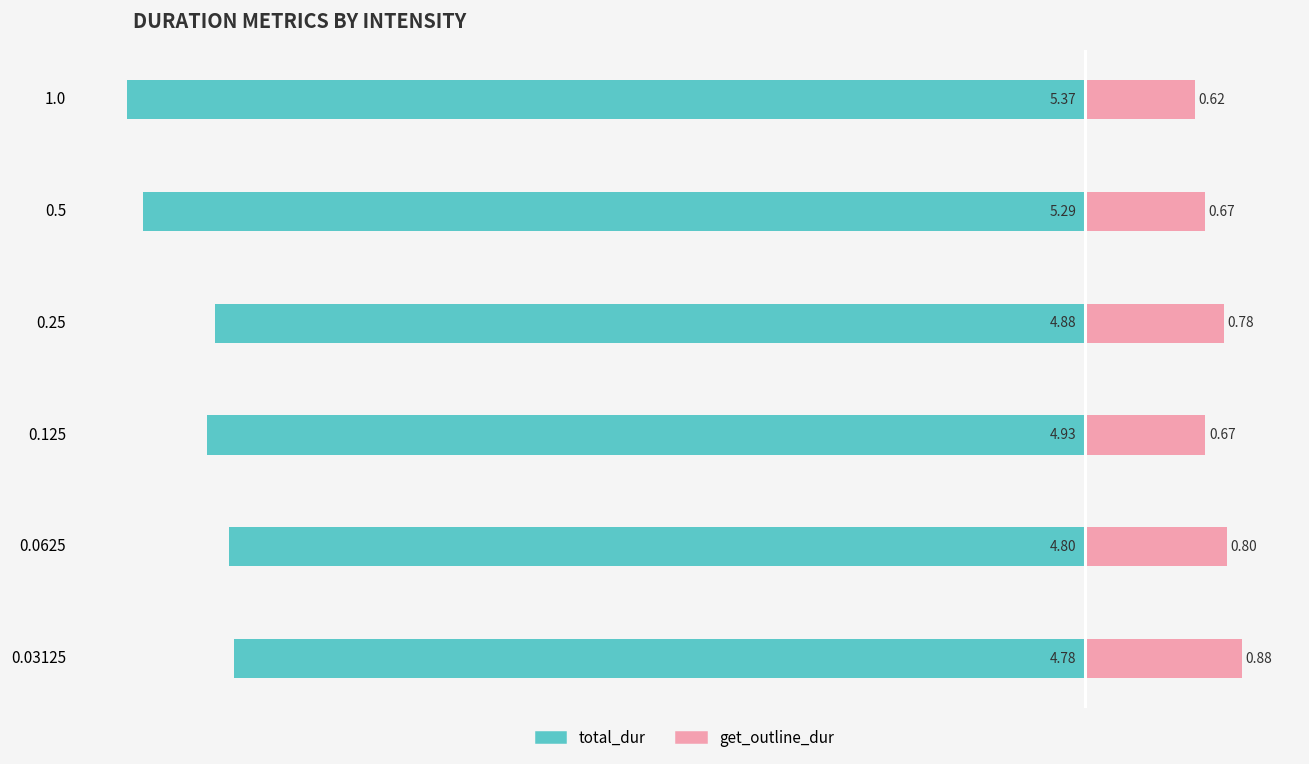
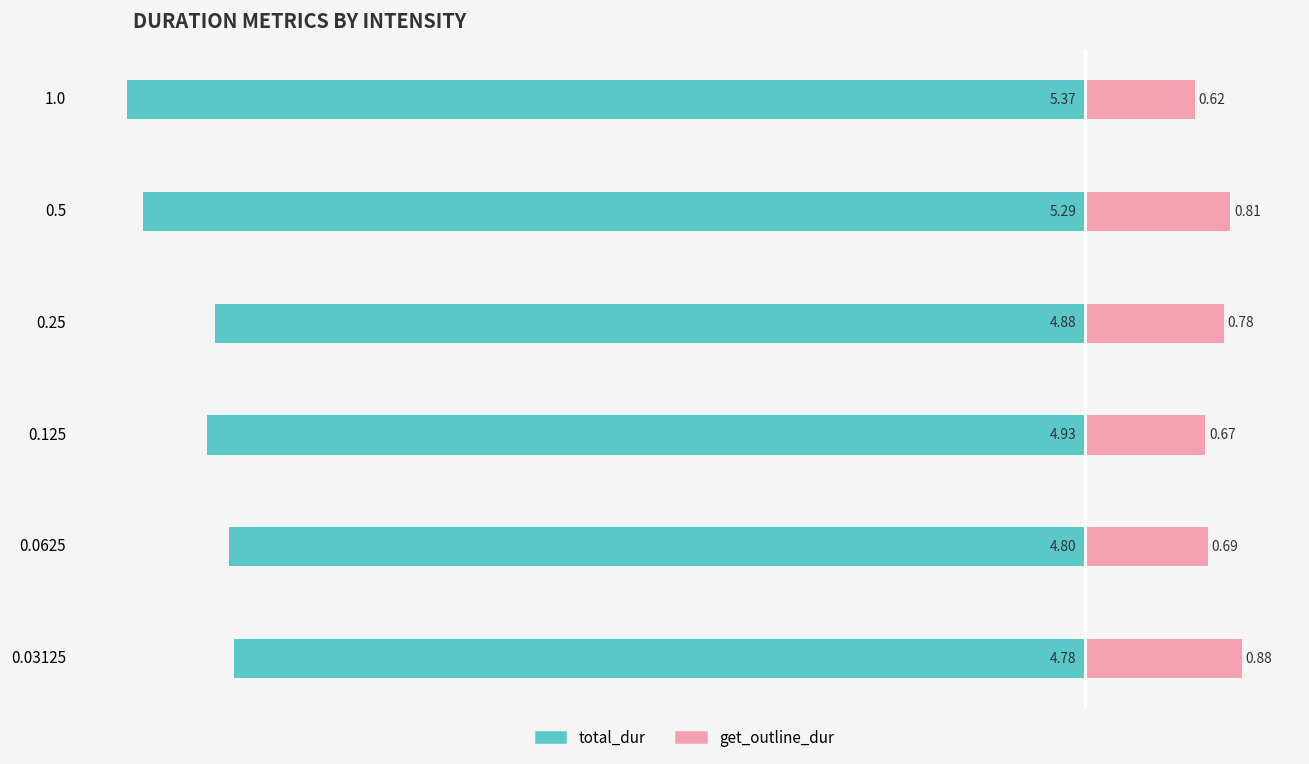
get_outline_dur, 0.5: 0.67 -> 0.81
get_outline_dur, 0.0625: 0.80 -> 0.69
